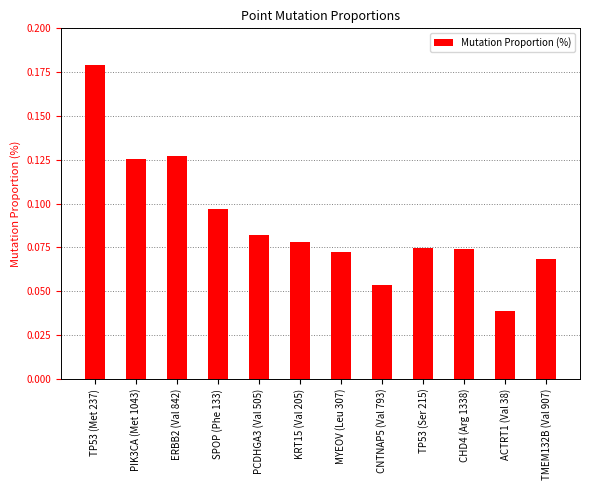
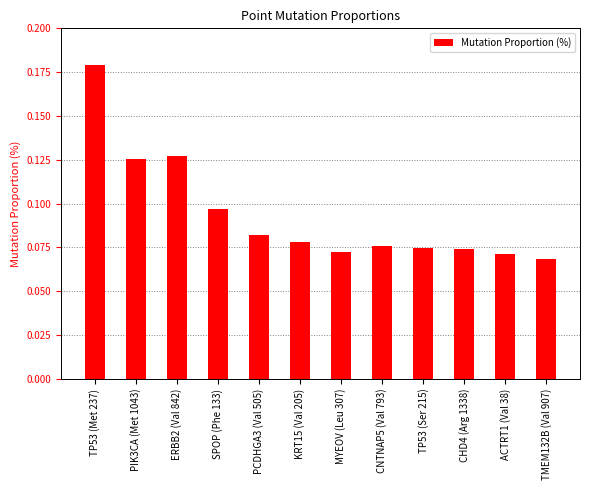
CNTNAP5 (Val 793): 0.054 -> 0.076
ACTRT1 (Val 38): 0.039 -> 0.071
